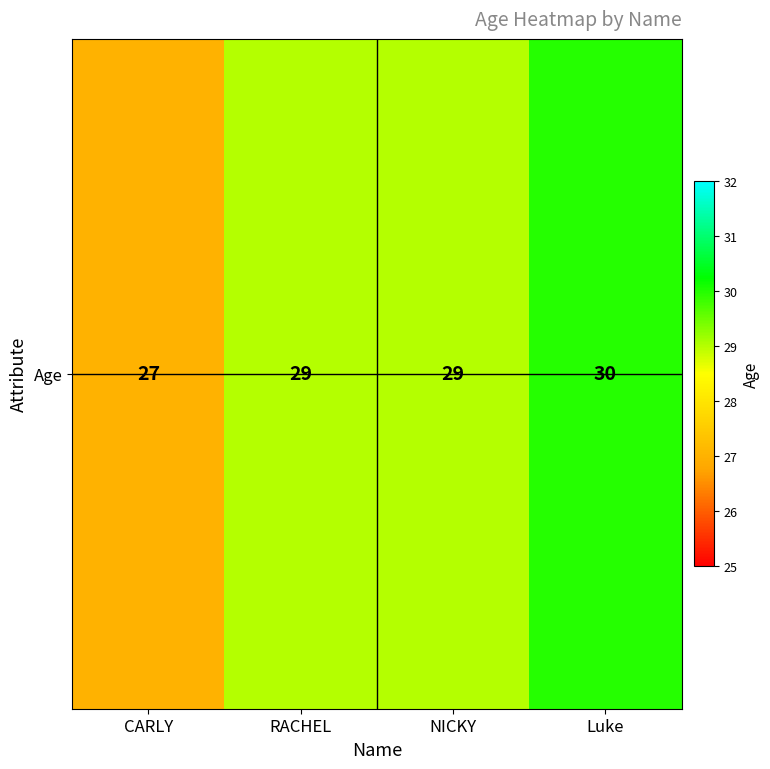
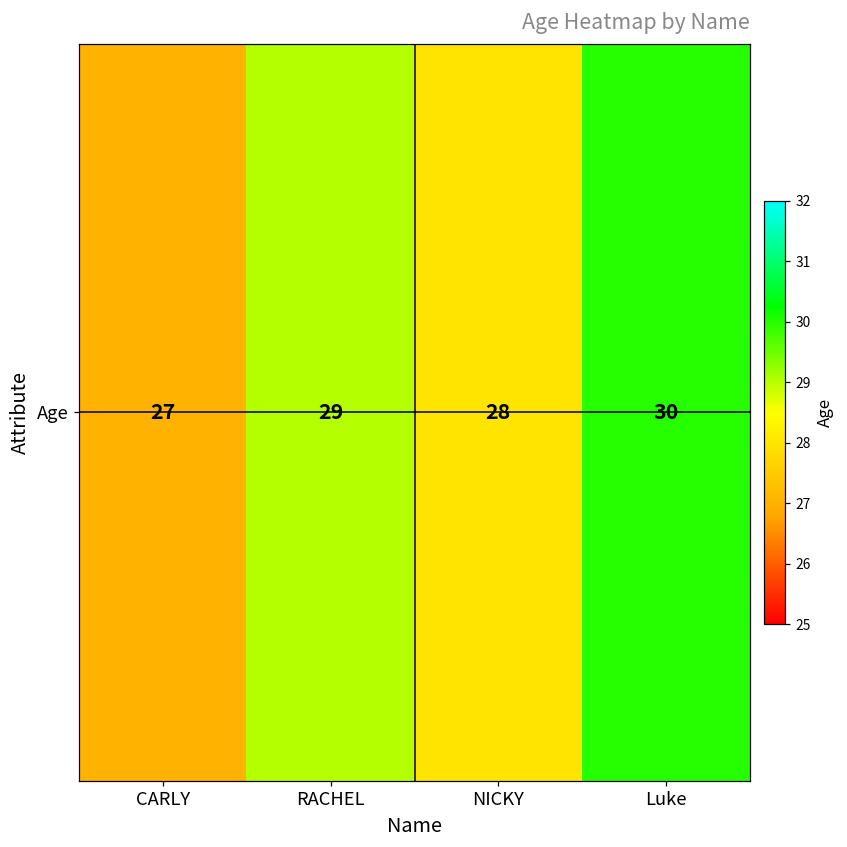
Age, NICKY: 29 -> 28
